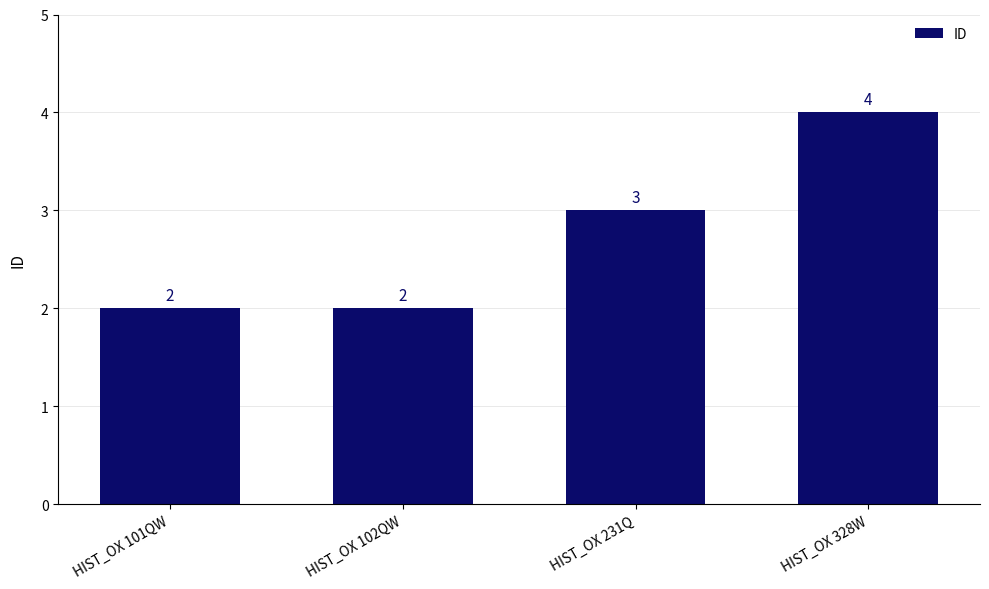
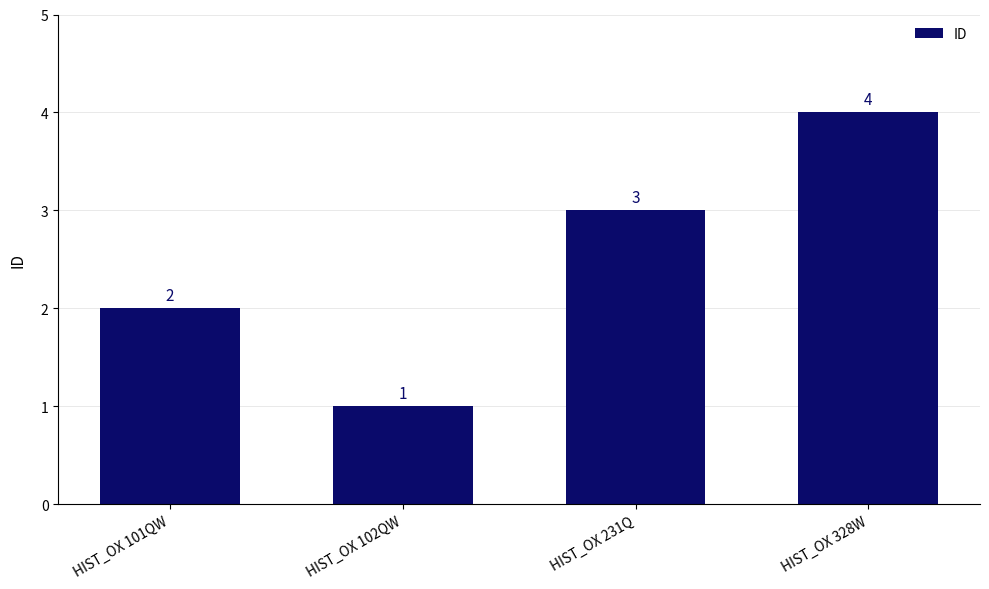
HIST_OX 102QW: 2 -> 1
